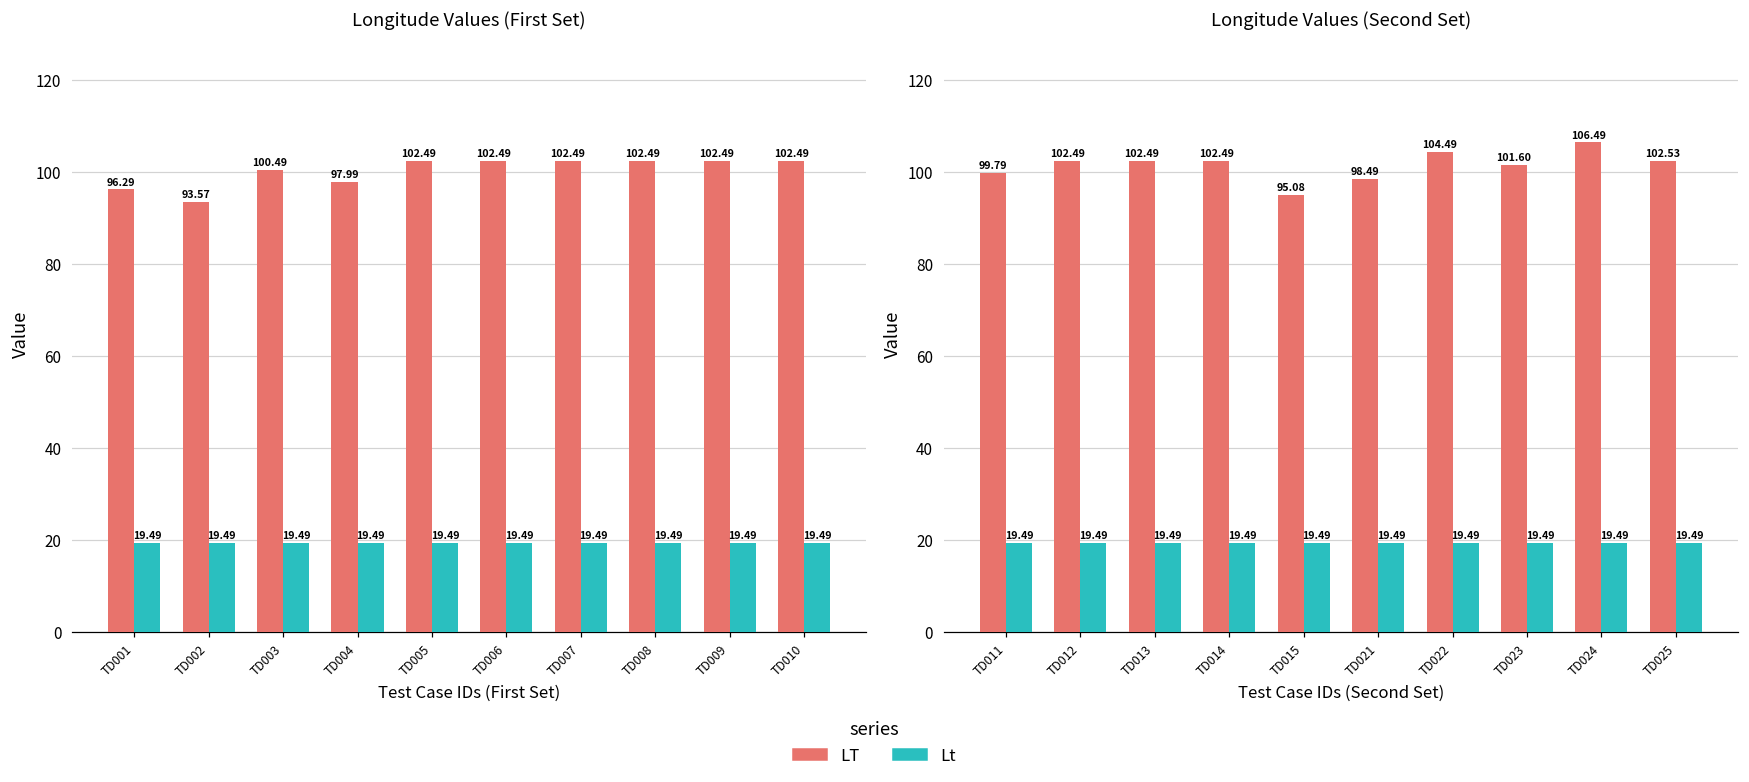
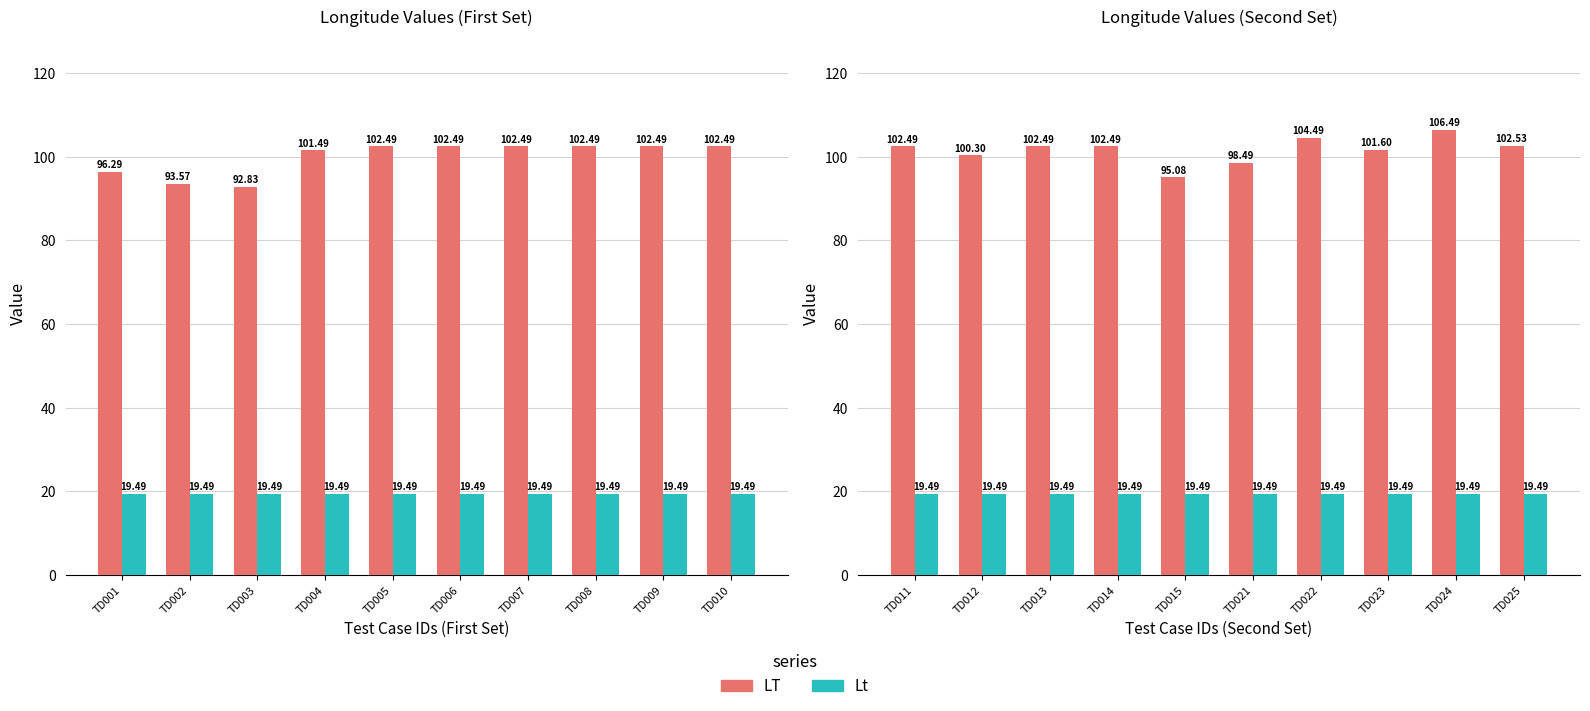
Longitude Values (First Set), LT, TD003: 100.49 -> 92.83
Longitude Values (First Set), LT, TD004: 97.99 -> 101.49
Longitude Values (Second Set), LT, TD011: 99.79 -> 102.49
Longitude Values (Second Set), LT, TD012: 102.49 -> 100.30
